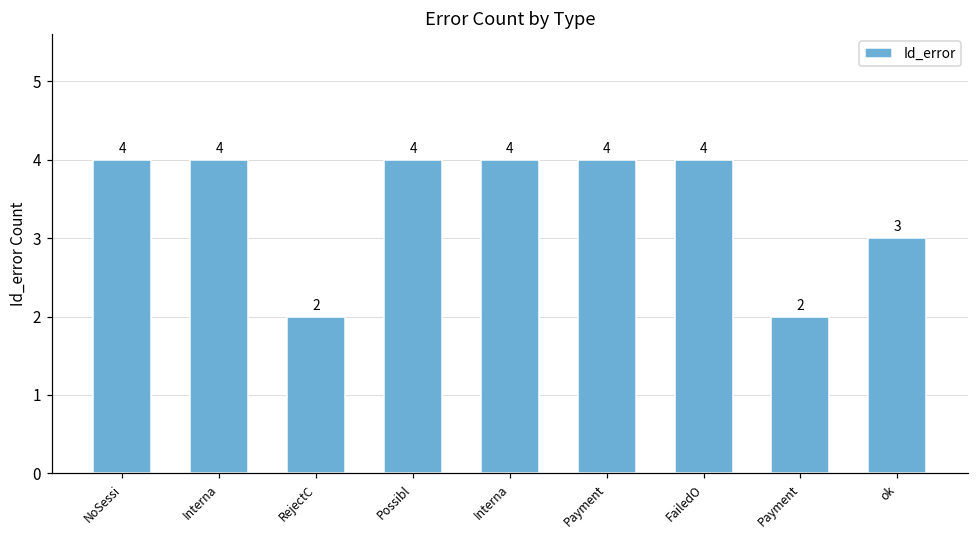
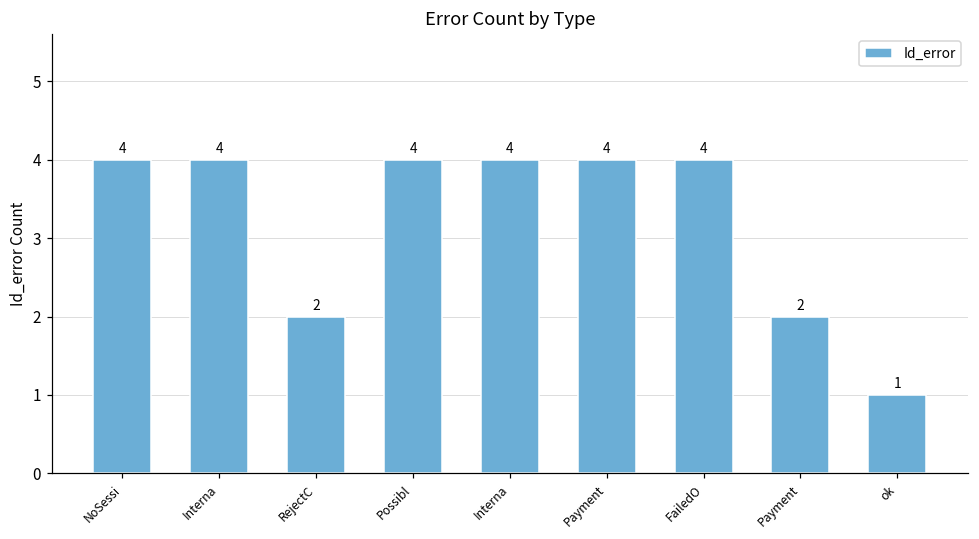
ok: 3 -> 1
